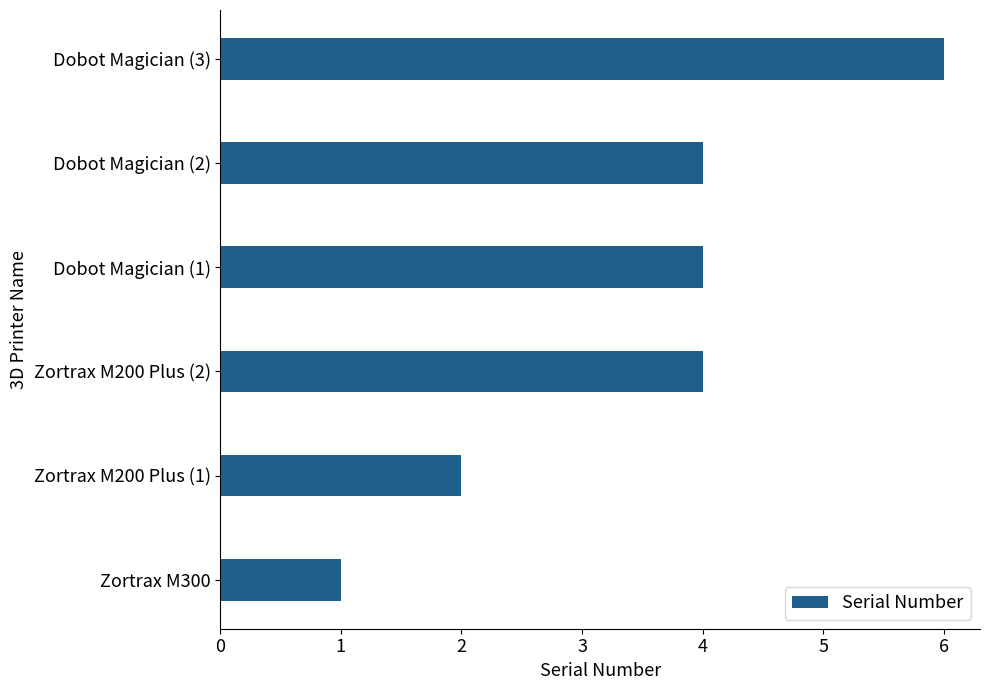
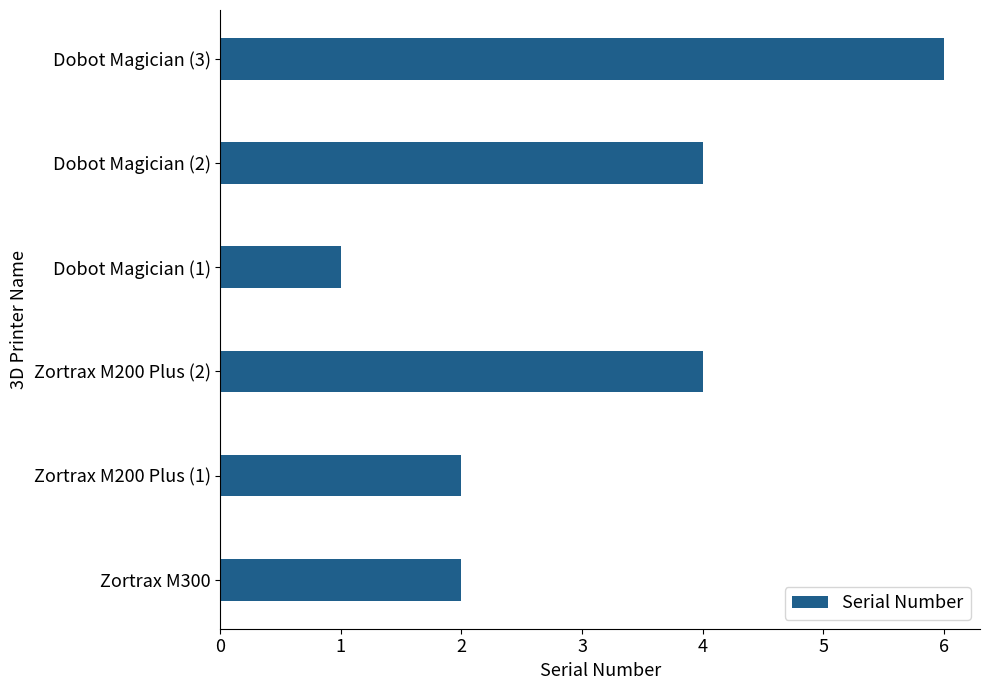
Dobot Magician (1): 4 -> 1
Zortrax M300: 1 -> 2
